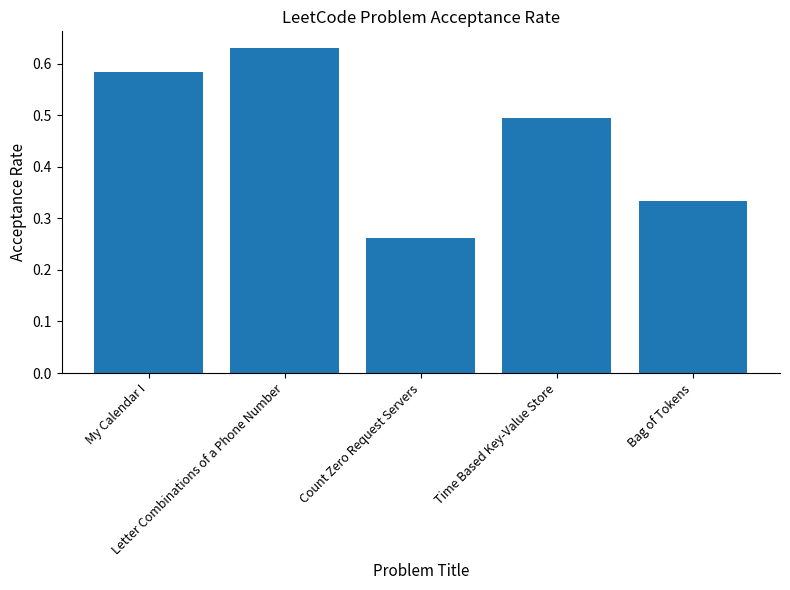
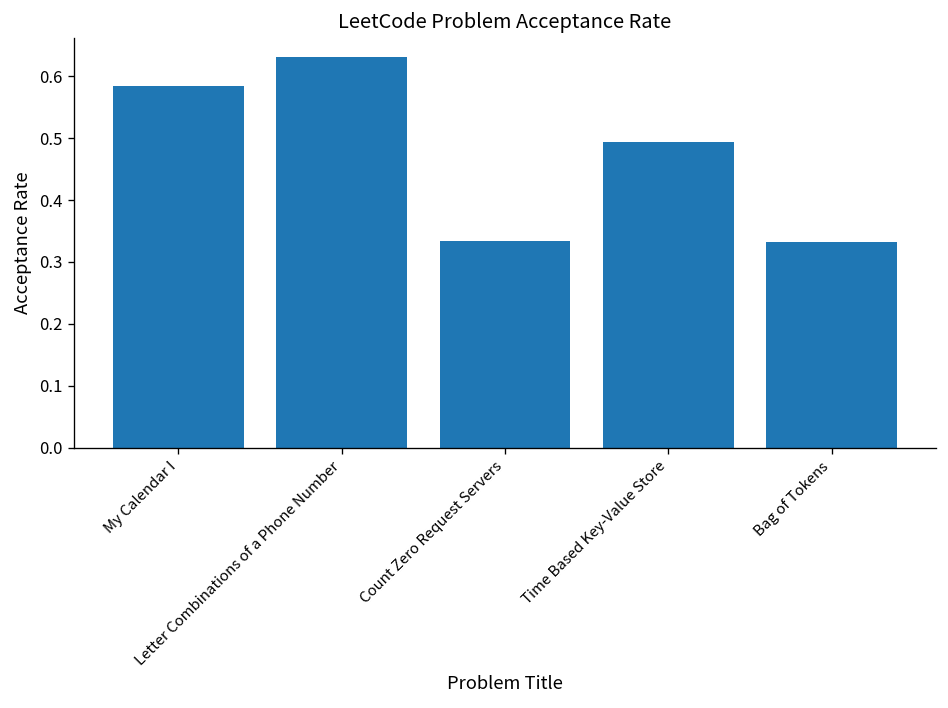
Count Zero Request Servers: 0.26 -> 0.33
